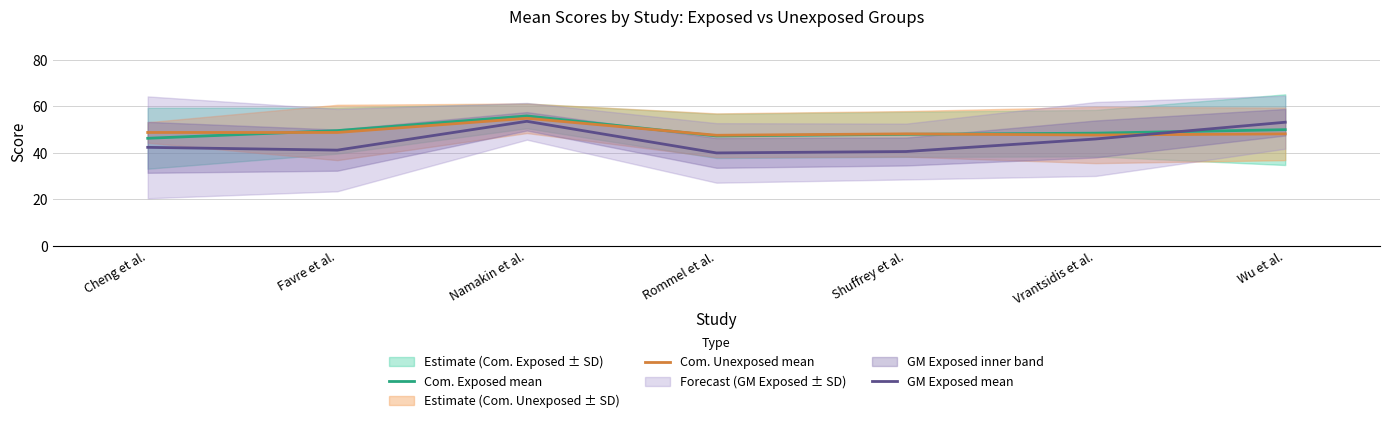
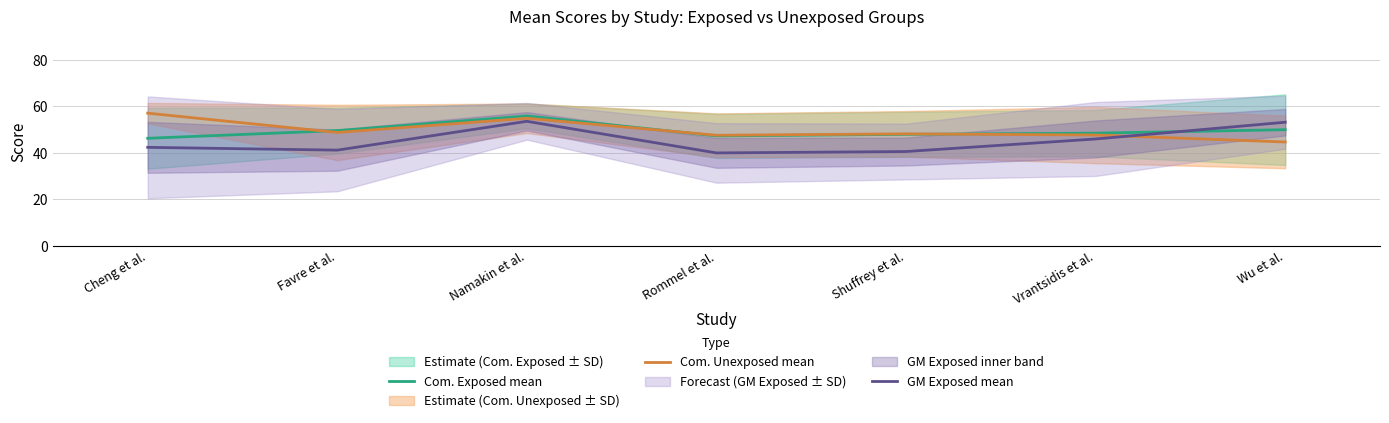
Com. Unexposed mean, Cheng et al.: 49 -> 57
Com. Unexposed mean, Wu et al.: 48 -> 45
